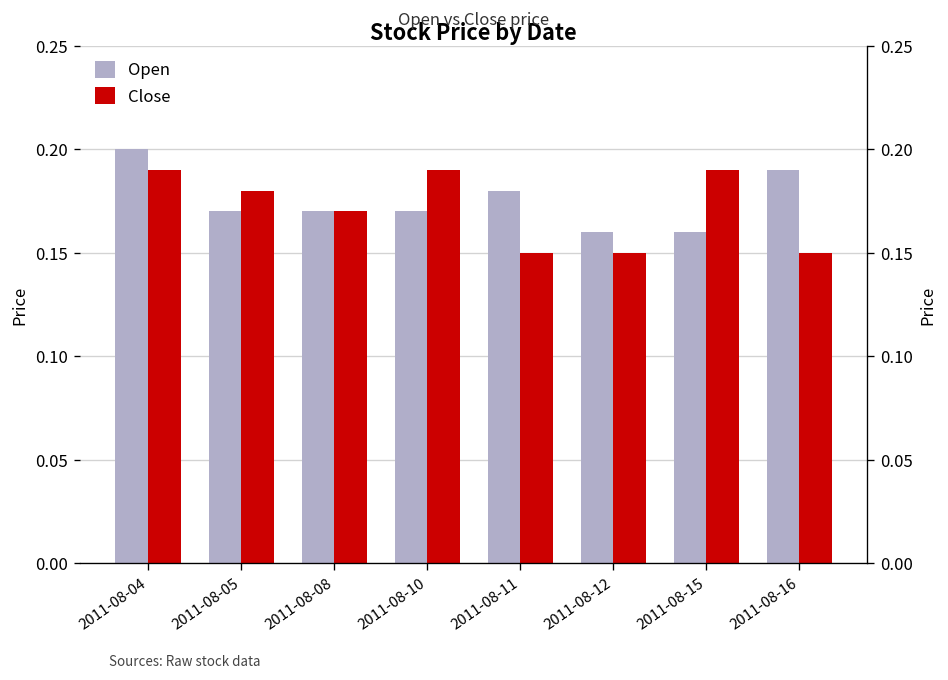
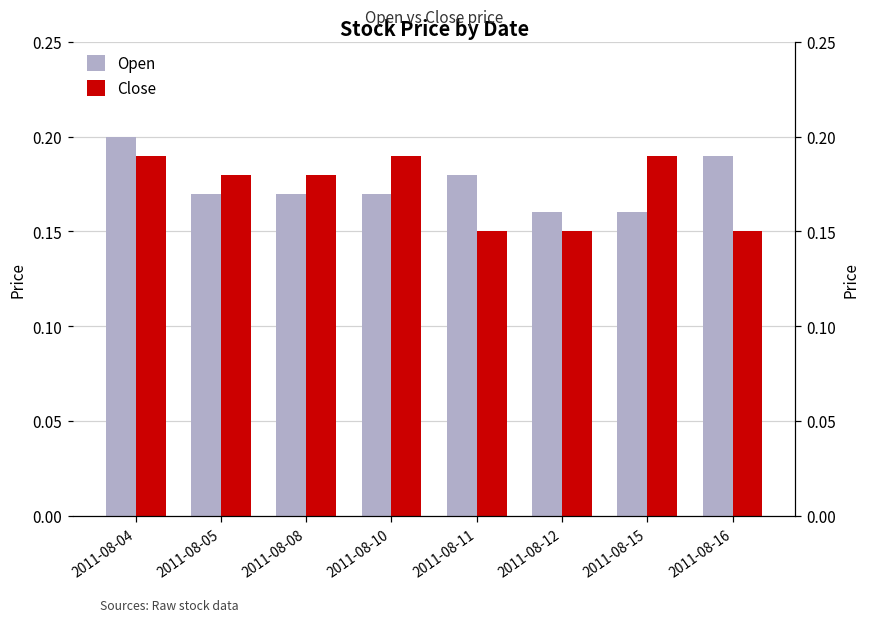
Close, 2011-08-08: 0.17 -> 0.18
